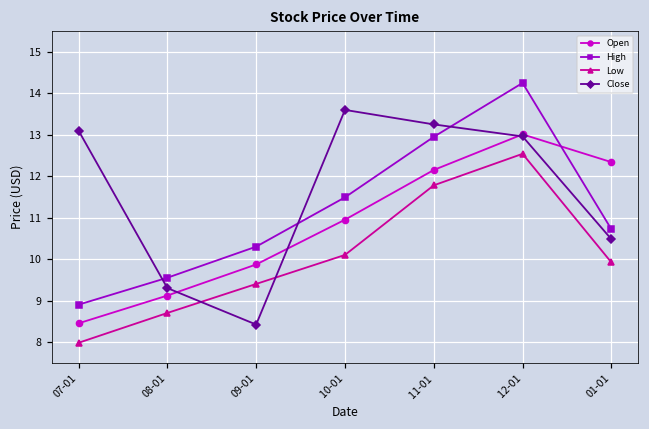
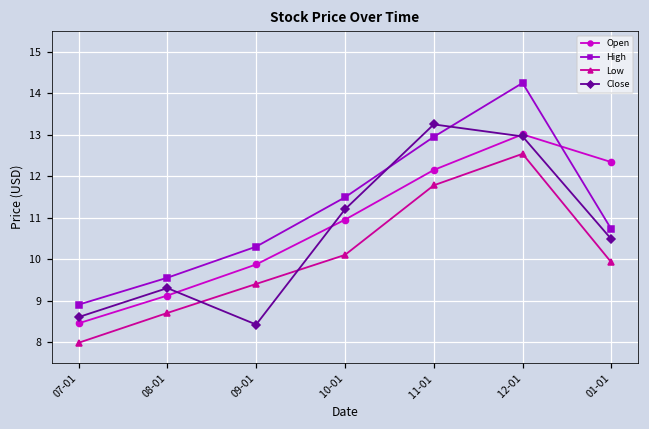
Close, 07-01: 13.1 -> 8.6
Close, 10-01: 13.6 -> 11.2
